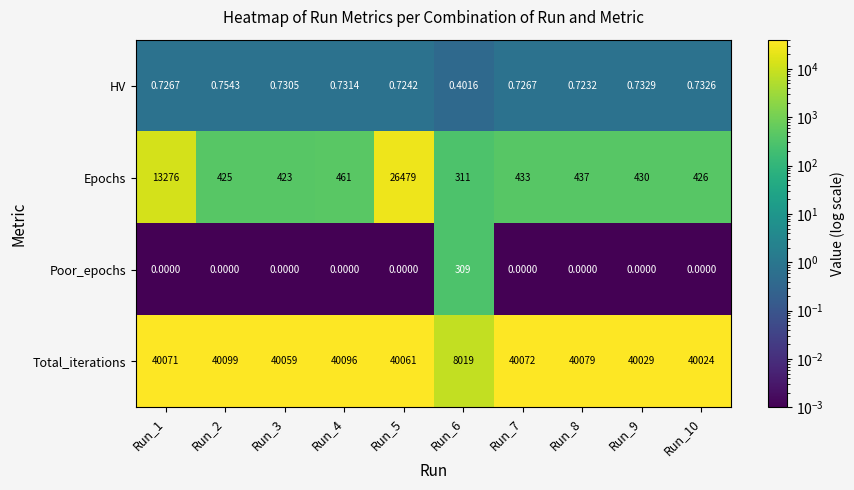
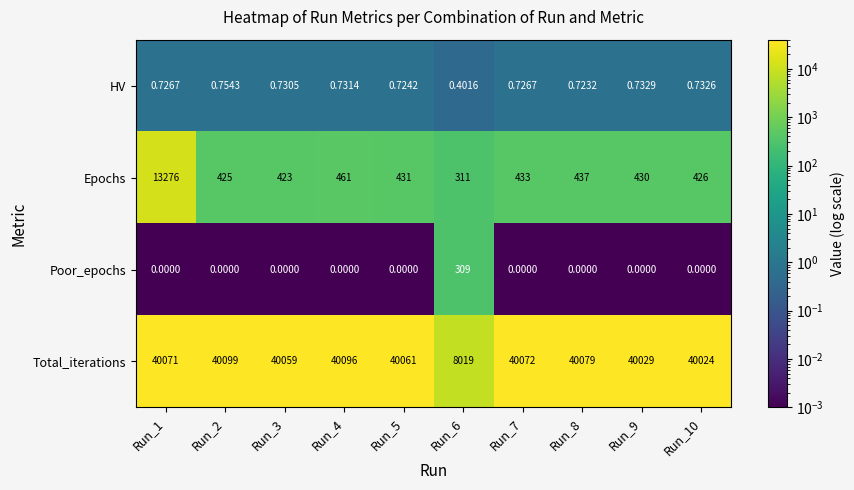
Epochs, Run_5: 26479 -> 431
